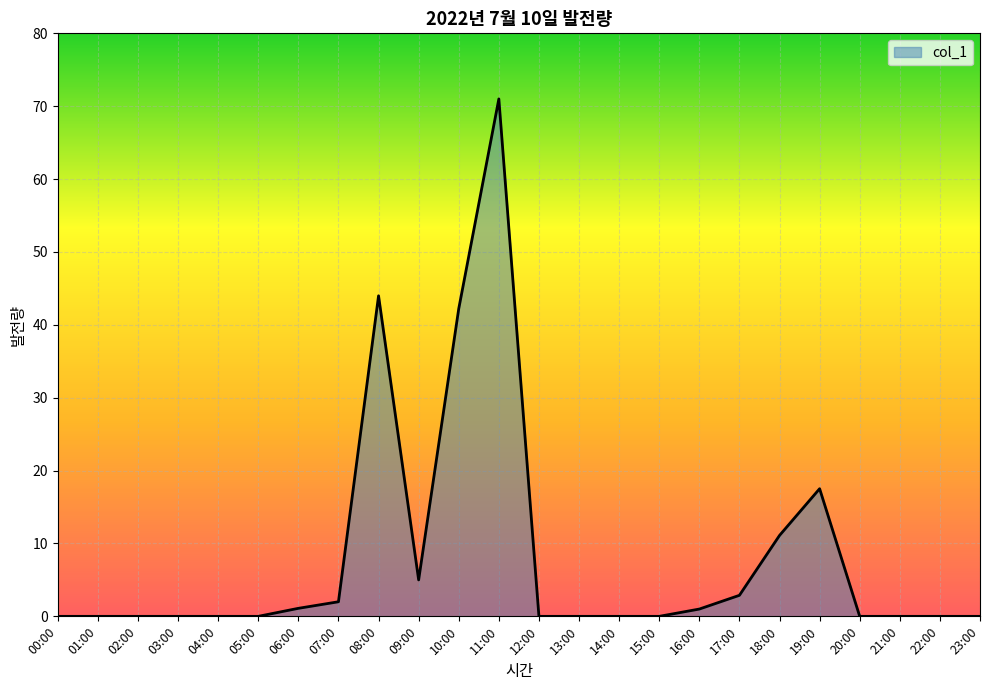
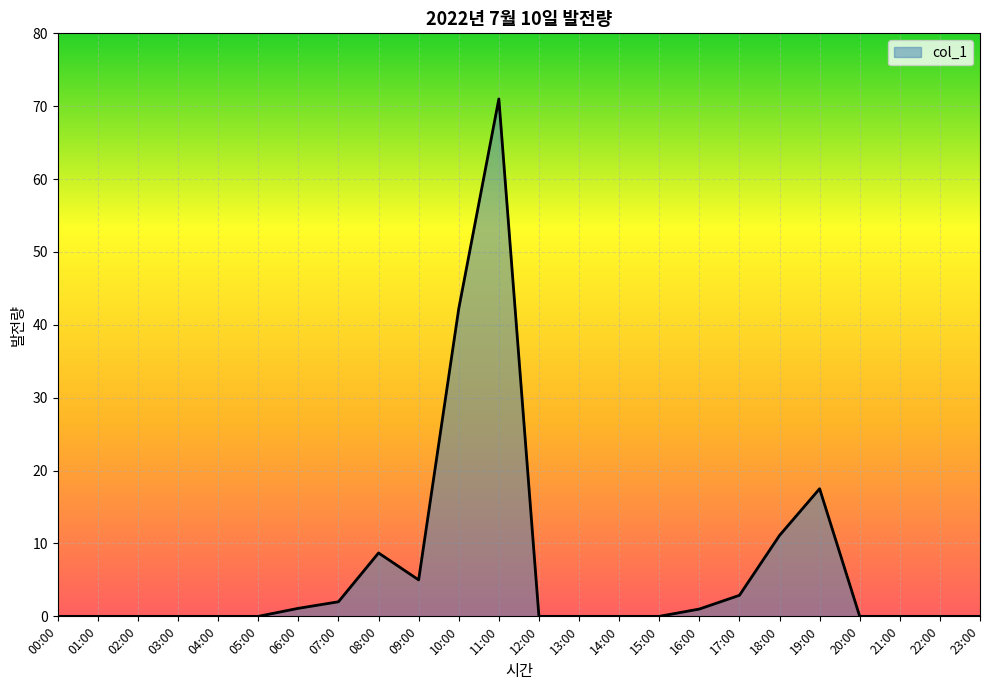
08:00: 44 -> 9
